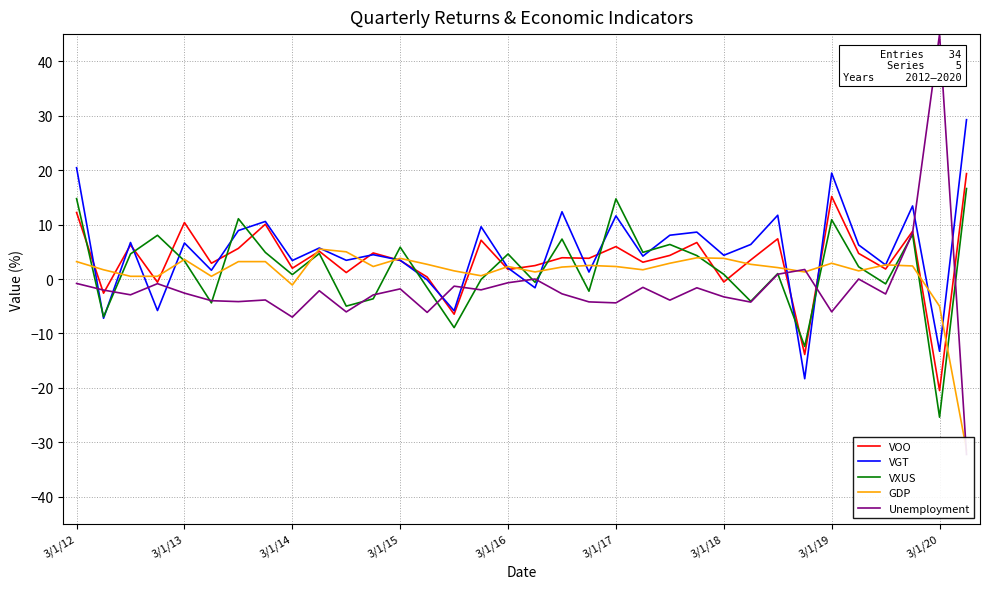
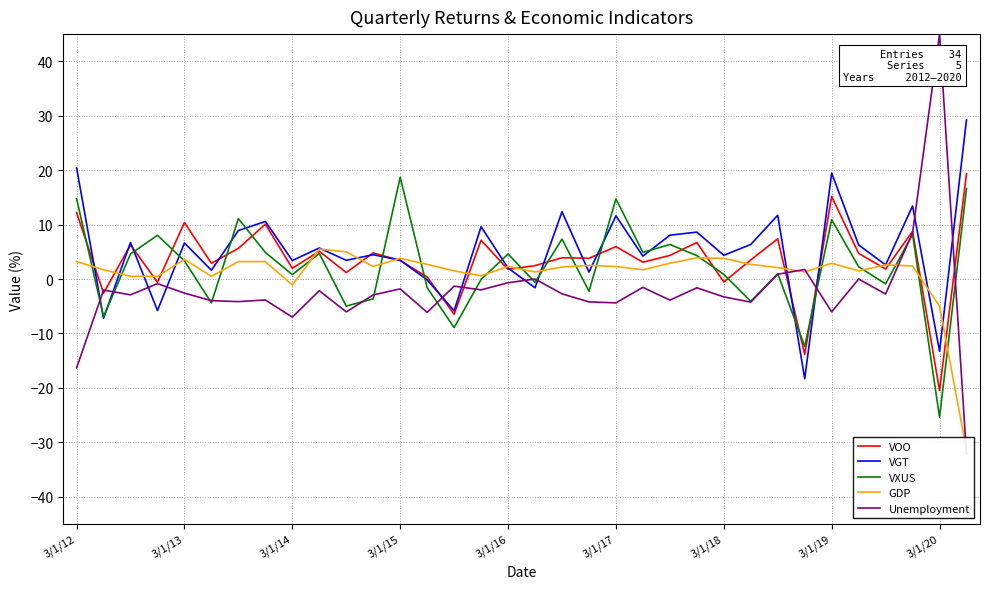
Unemployment, 3/1/12: -1 -> -16
VXUS, 3/1/15: 6 -> 19
